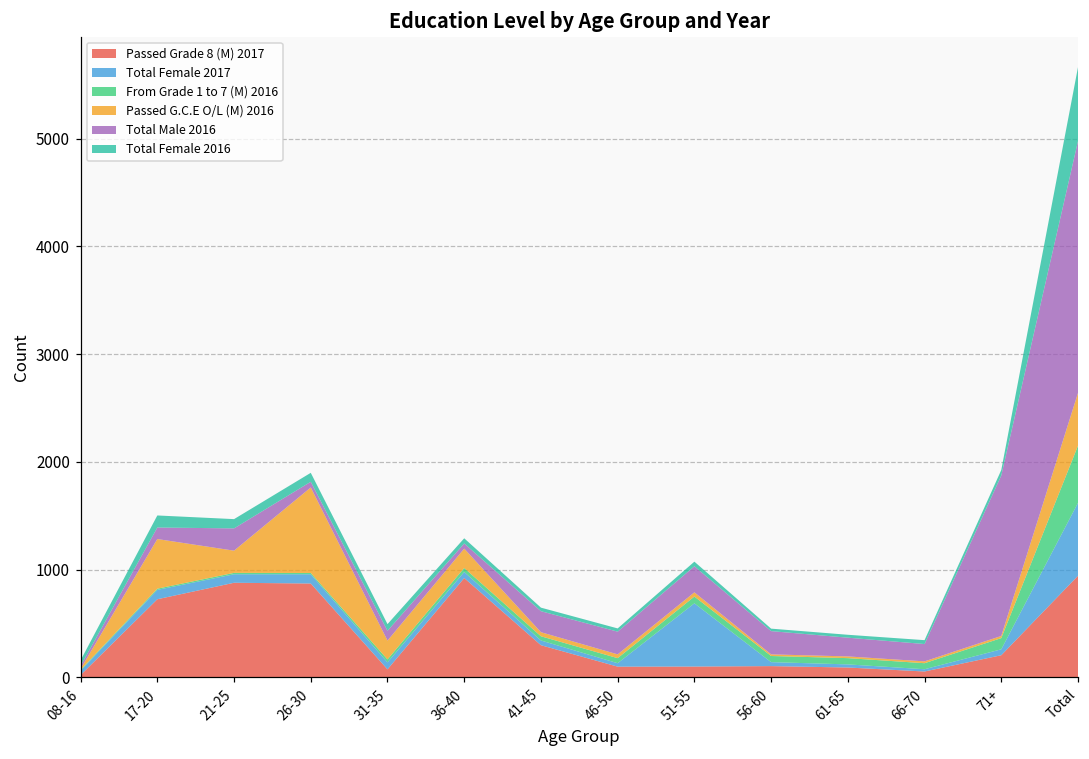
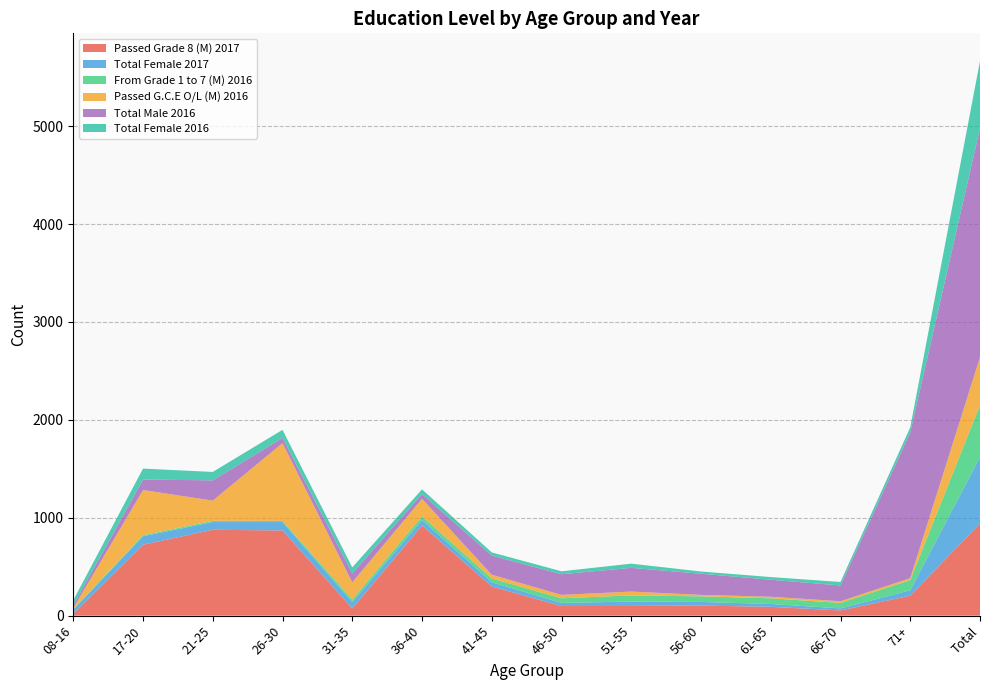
Total Female 2017, 51-55: 600 -> 0
